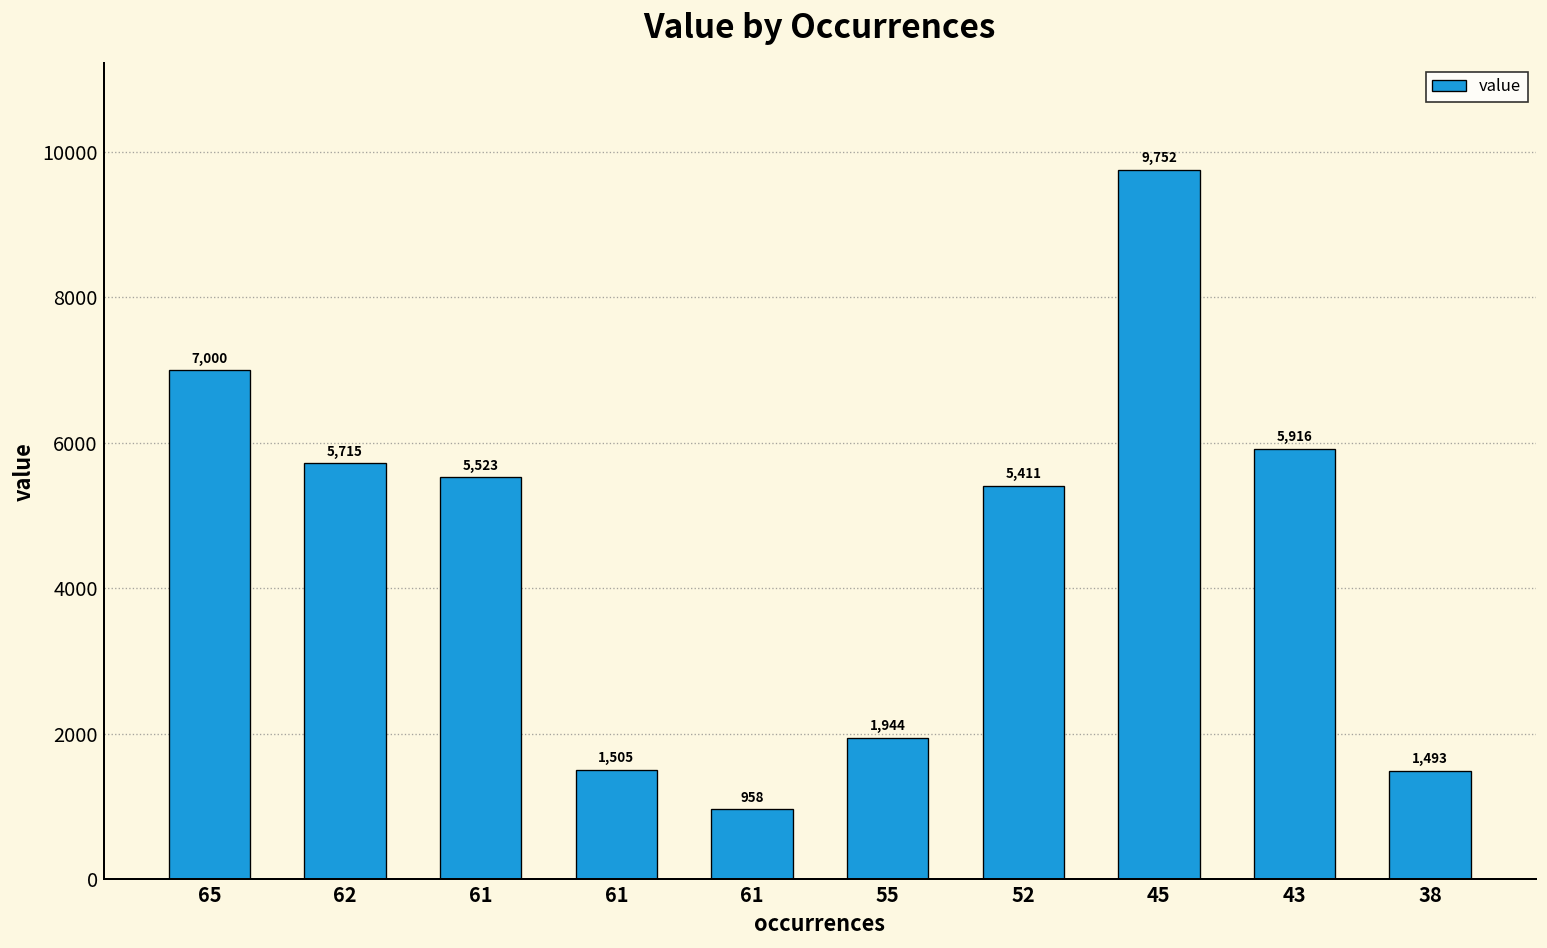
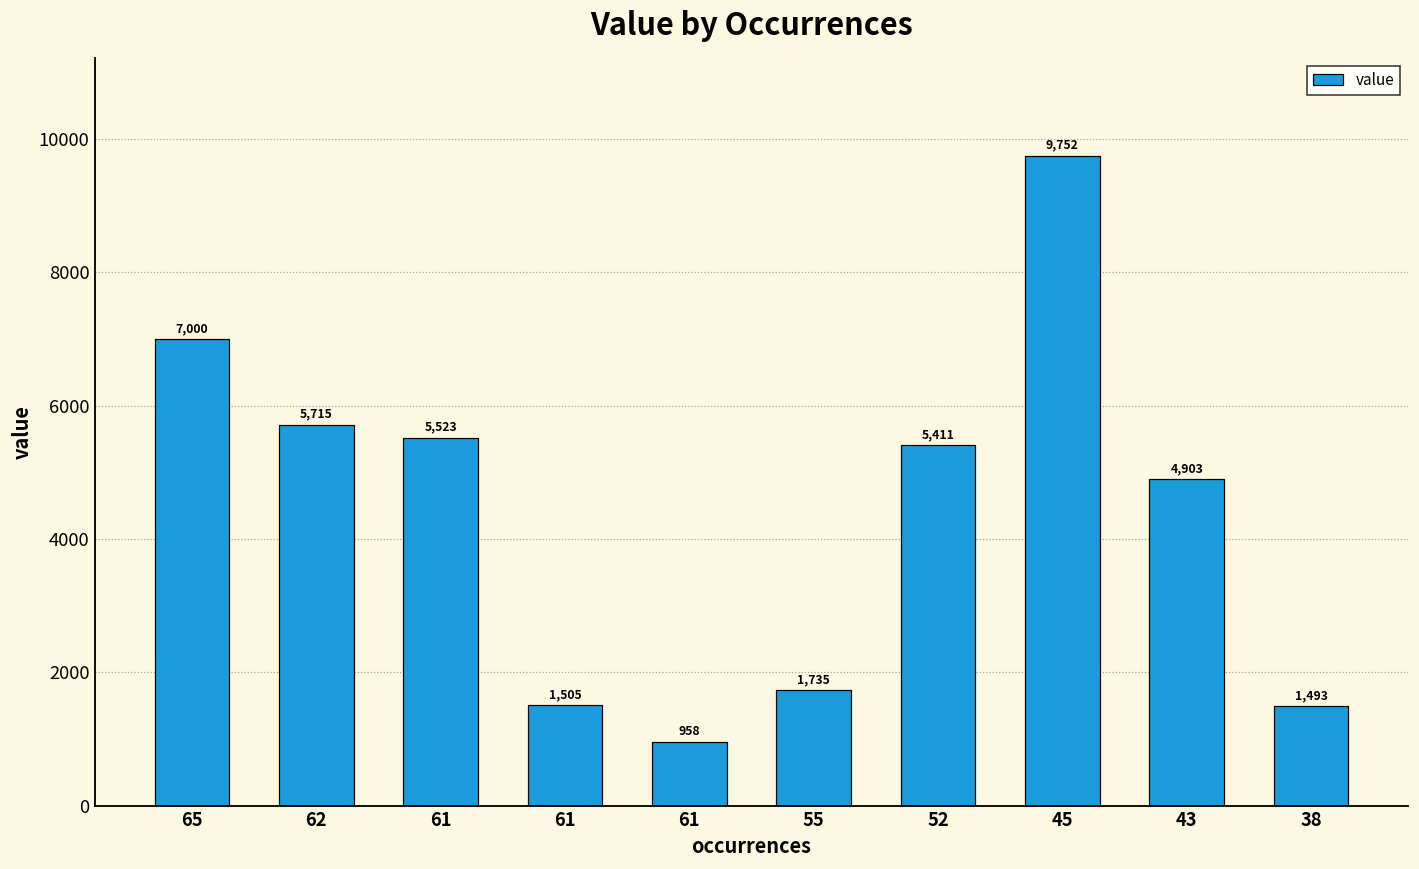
55: 1,944 -> 1,735
43: 5,916 -> 4,903
